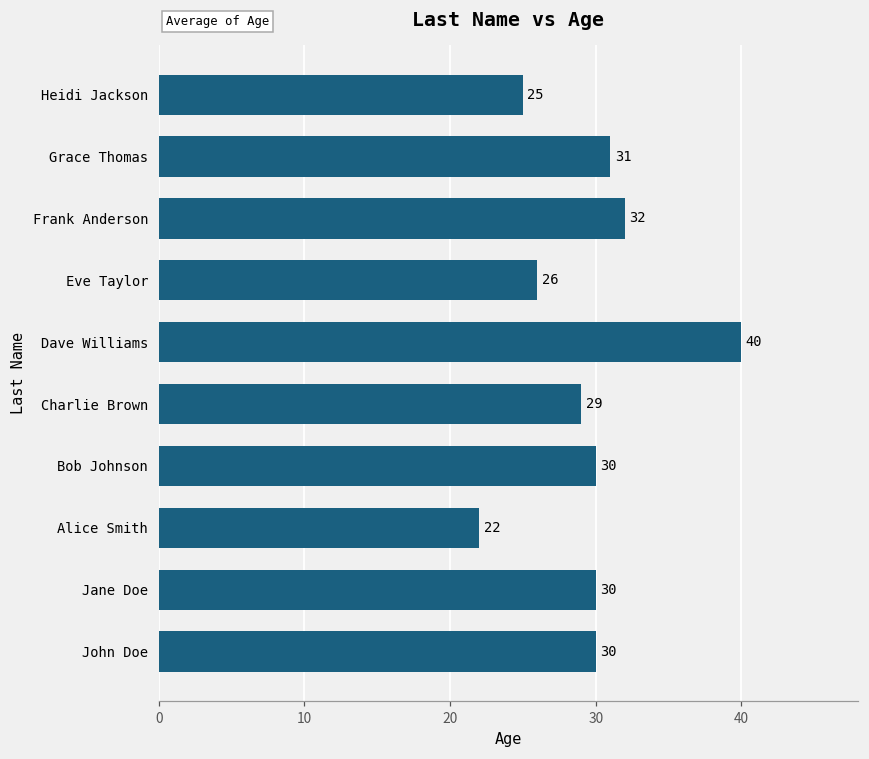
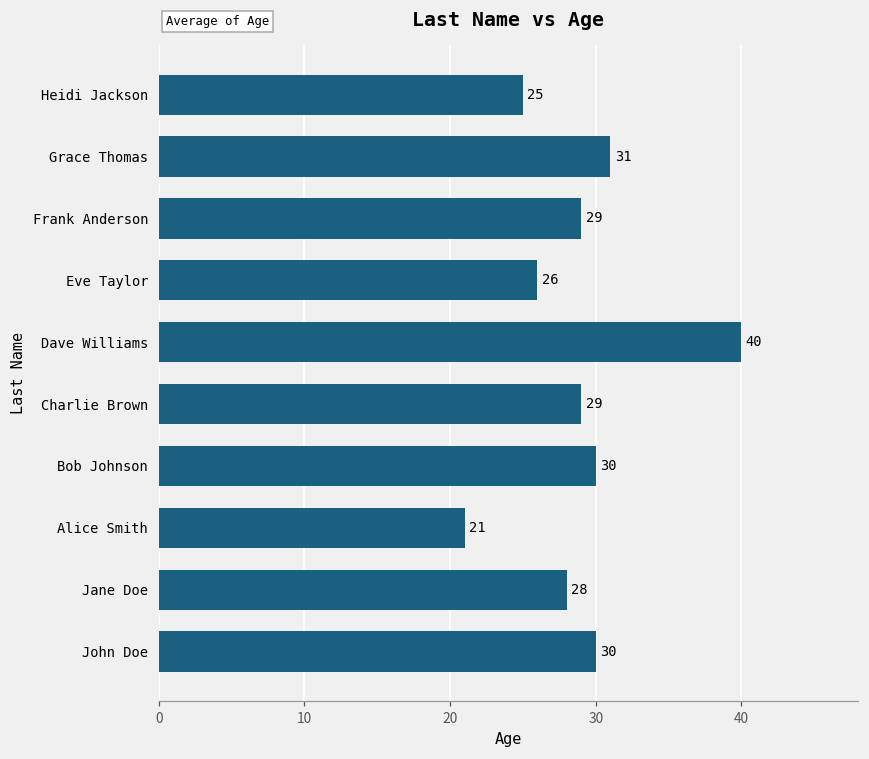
Frank Anderson: 32 -> 29
Alice Smith: 22 -> 21
Jane Doe: 30 -> 28
